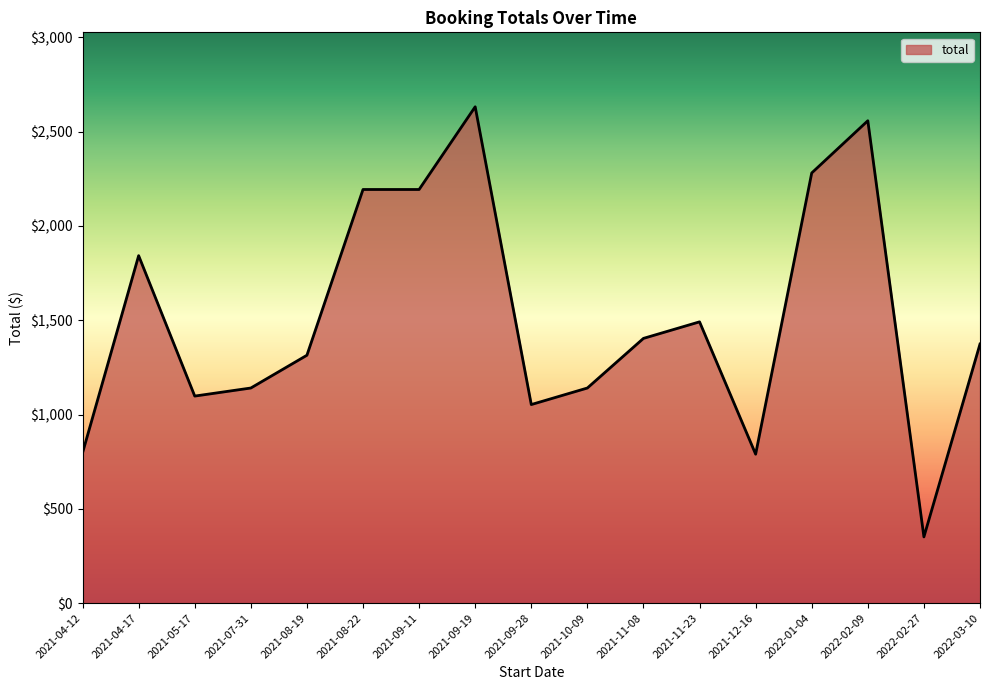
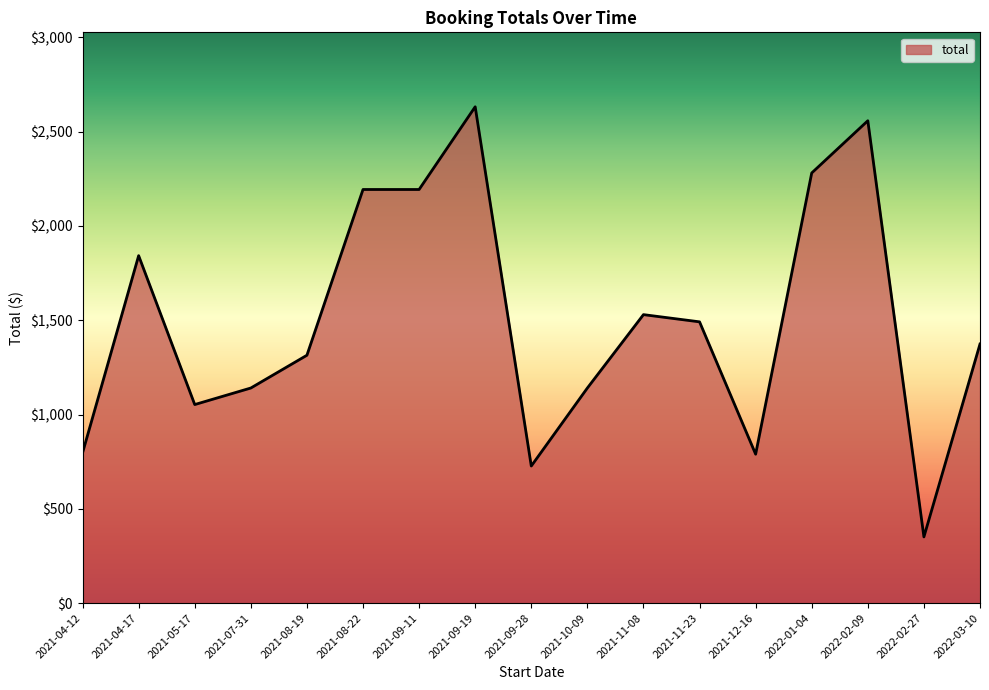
2021-05-17: $1,100 -> $1,050
2021-09-28: $1,050 -> $730
2021-11-08: $1,400 -> $1,530
